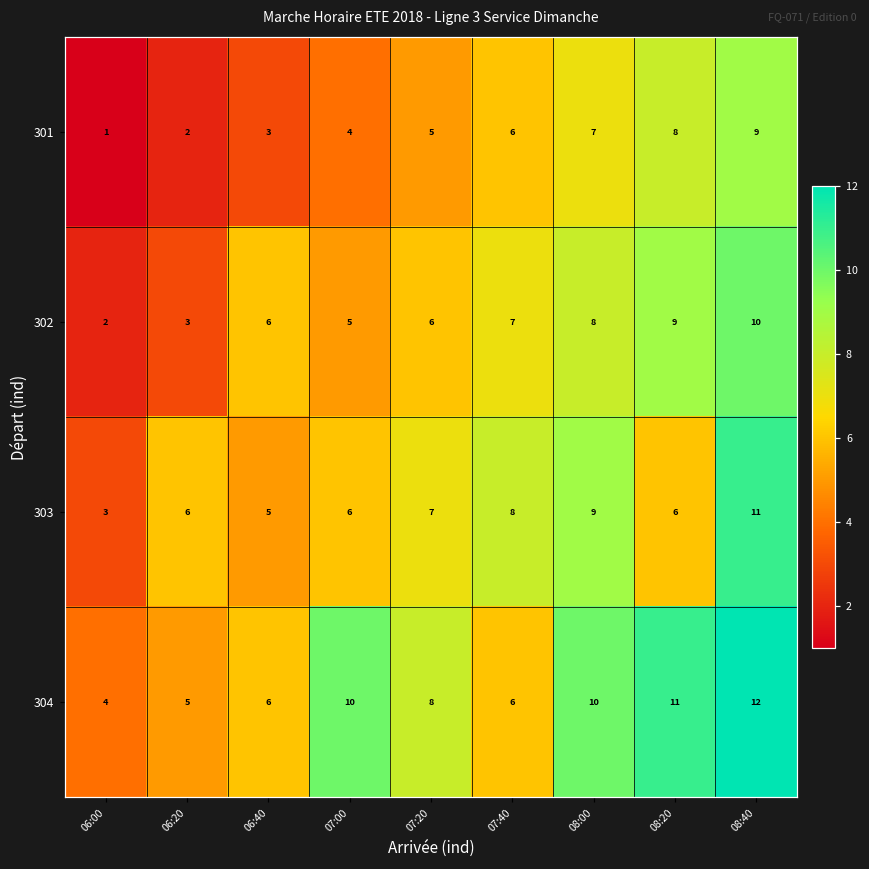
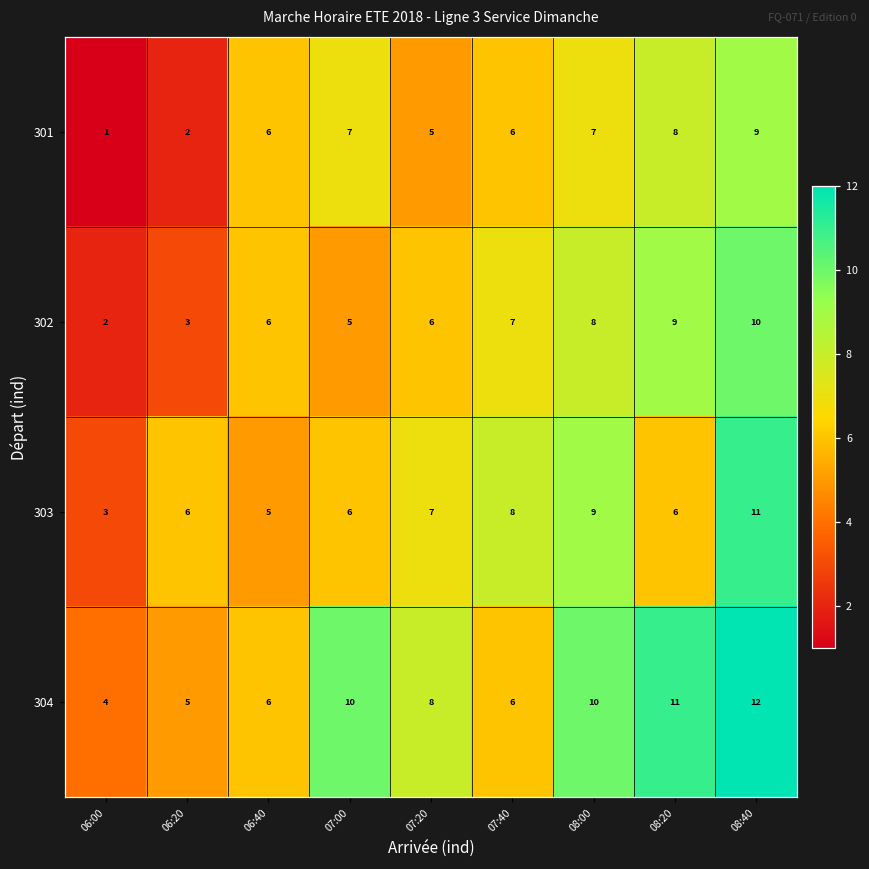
301, 06:40: 3 -> 6
301, 07:00: 4 -> 7
